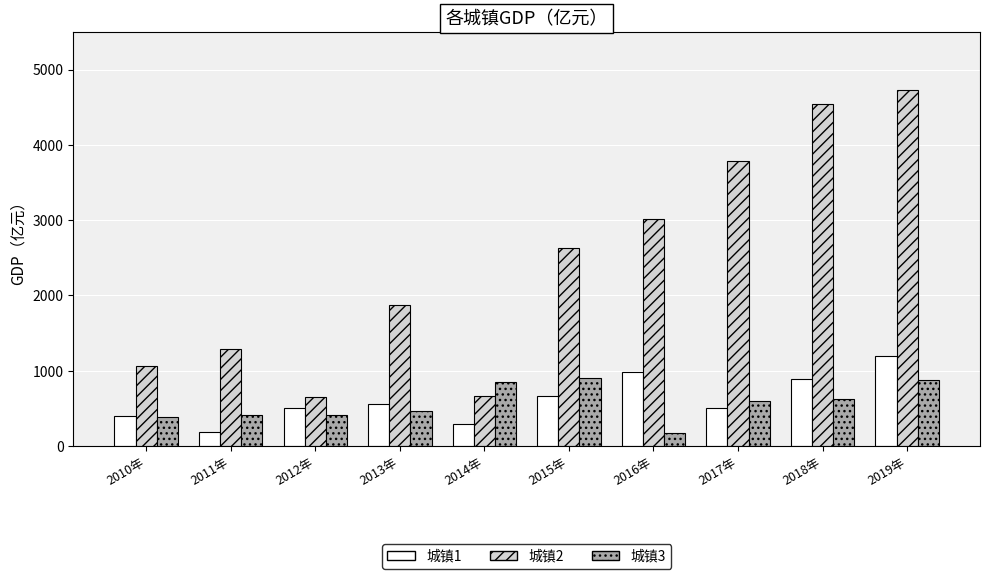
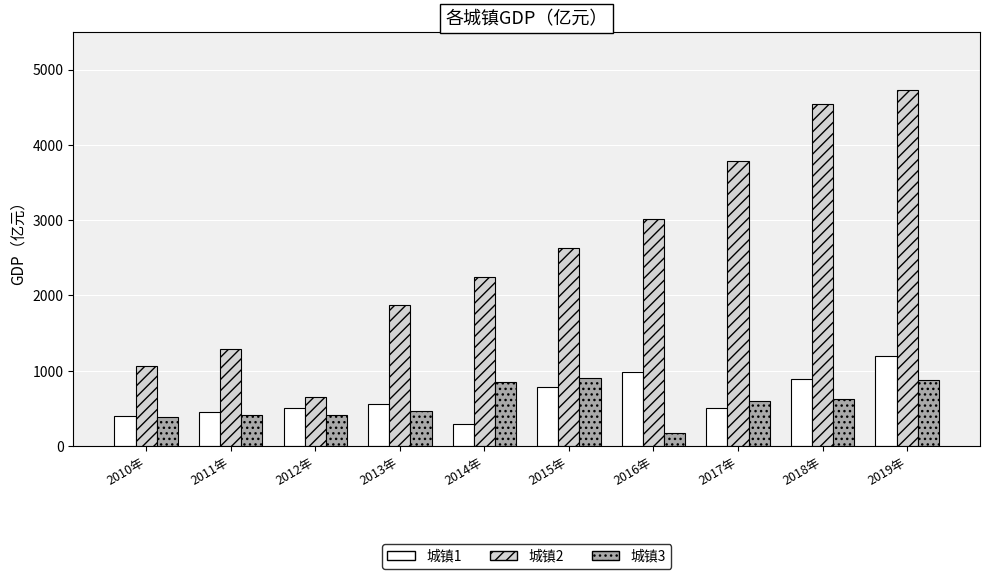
城镇1, 2011年: 200 -> 500
城镇2, 2014年: 700 -> 2200
城镇1, 2015年: 700 -> 800
